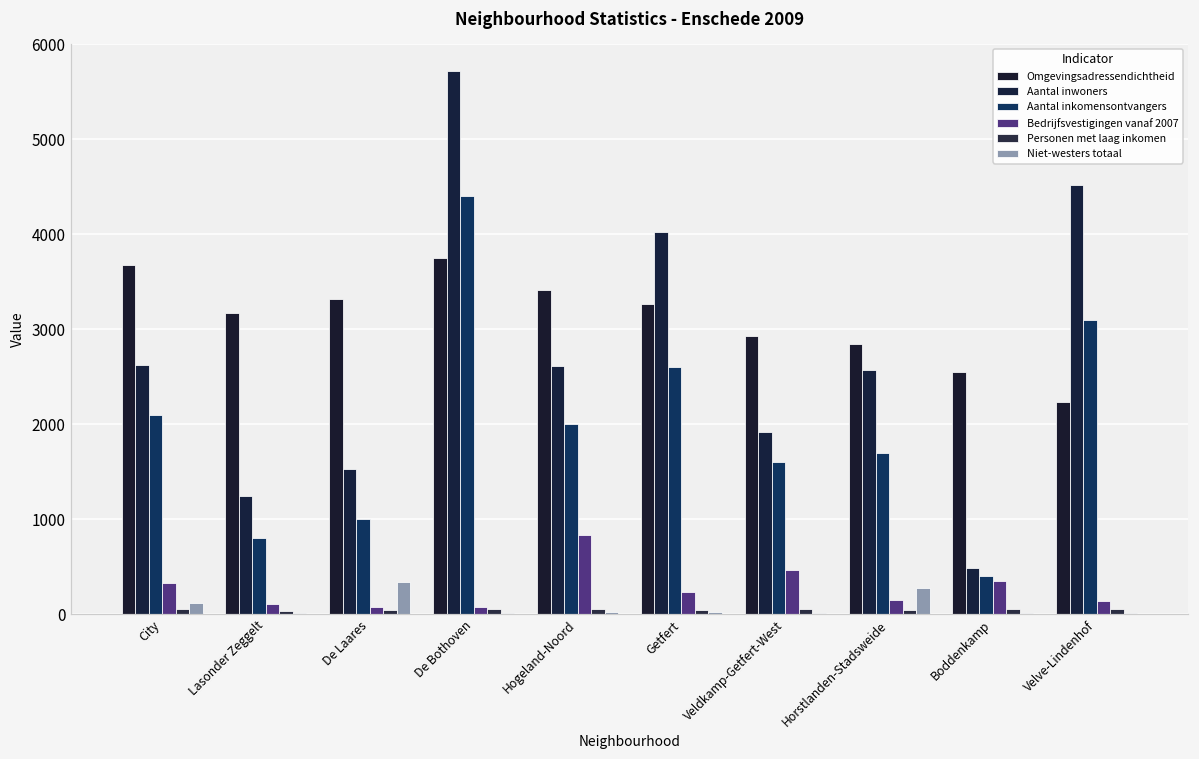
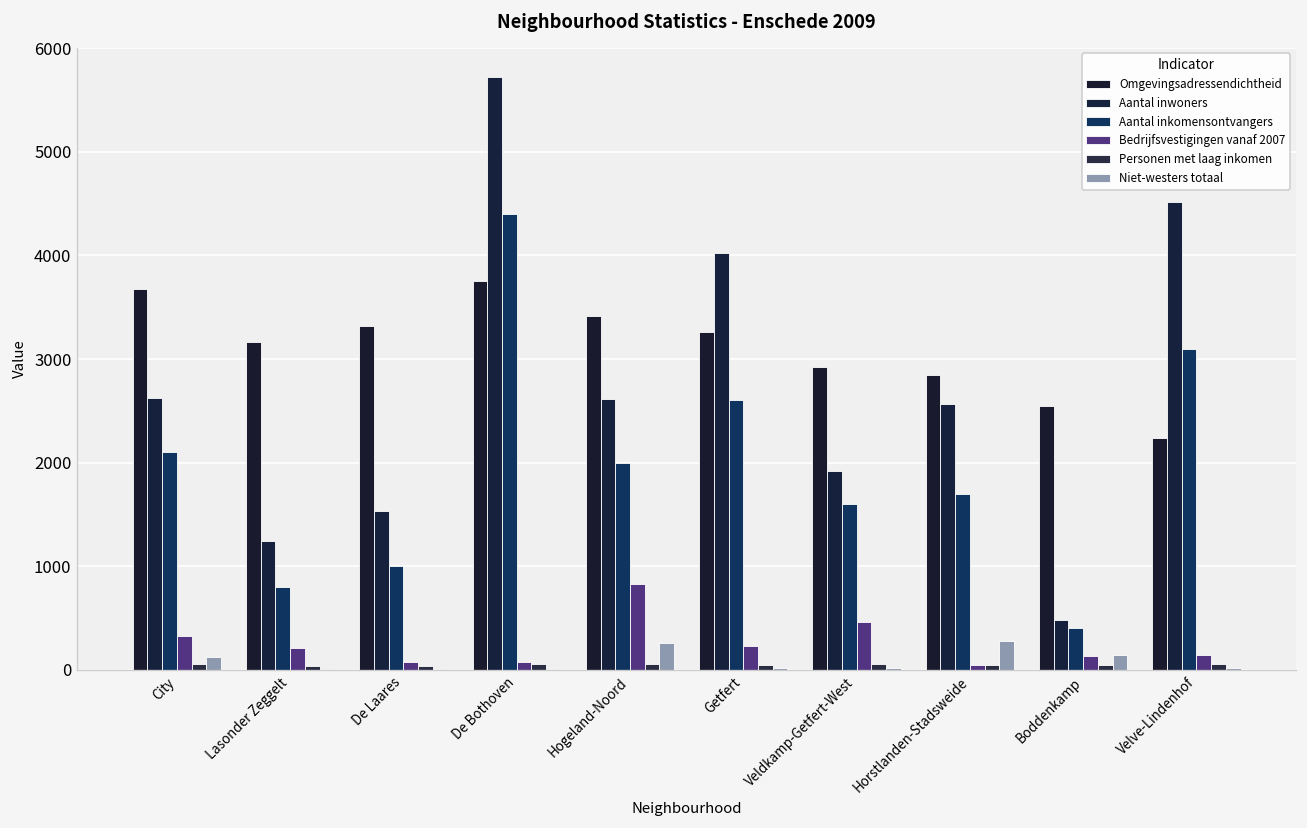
Bedrijfsvestigingen vanaf 2007, Lasonder Zeggelt: 100 -> 200
Niet-westers totaal, De Laares: 300 -> 0
Niet-westers totaal, Hogeland-Noord: 0 -> 300
Bedrijfsvestigingen vanaf 2007, Horstlanden-Stadsweide: 100 -> 0
Bedrijfsvestigingen vanaf 2007, Boddenkamp: 300 -> 100
Niet-westers totaal, Boddenkamp: 0 -> 100
